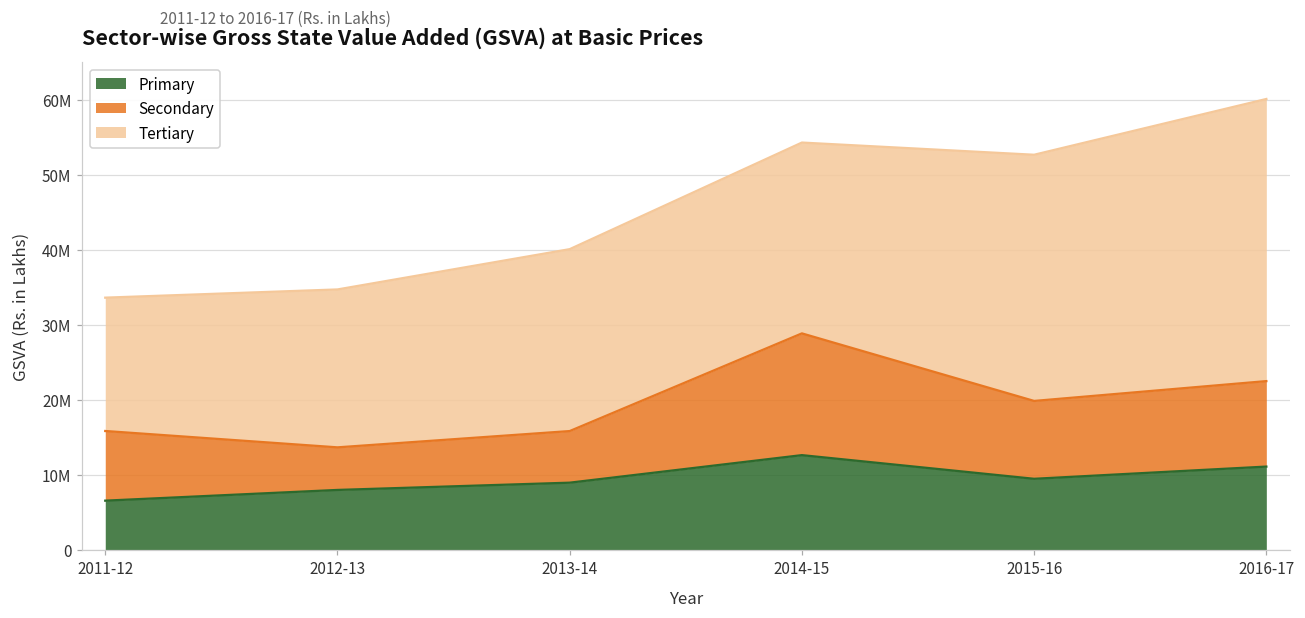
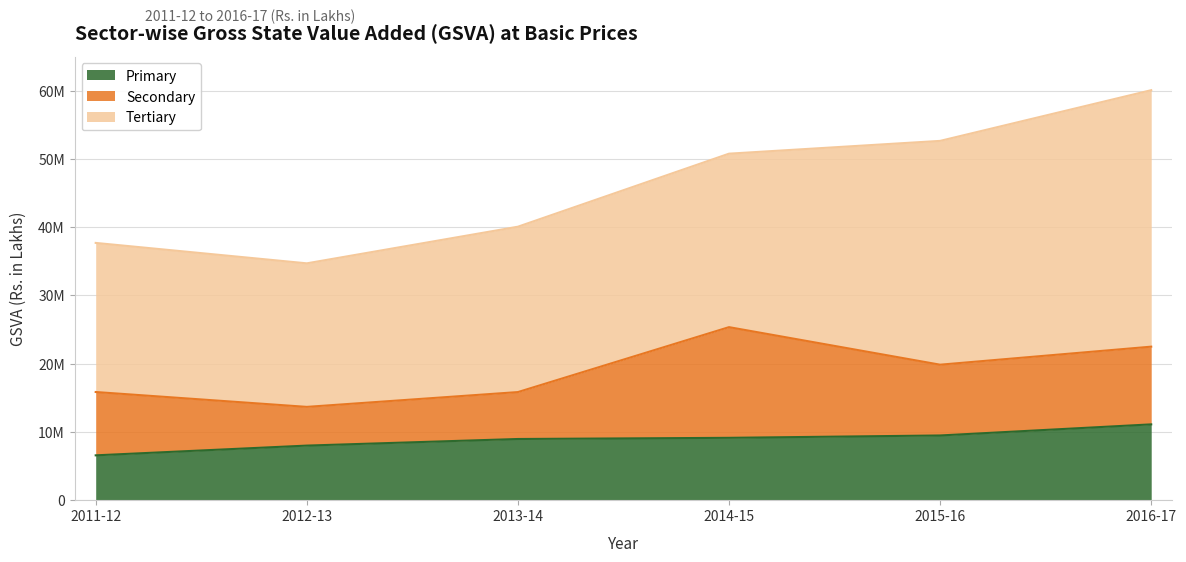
Tertiary, 2011-12: 18000000 -> 22000000
Primary, 2014-15: 13000000 -> 9000000
